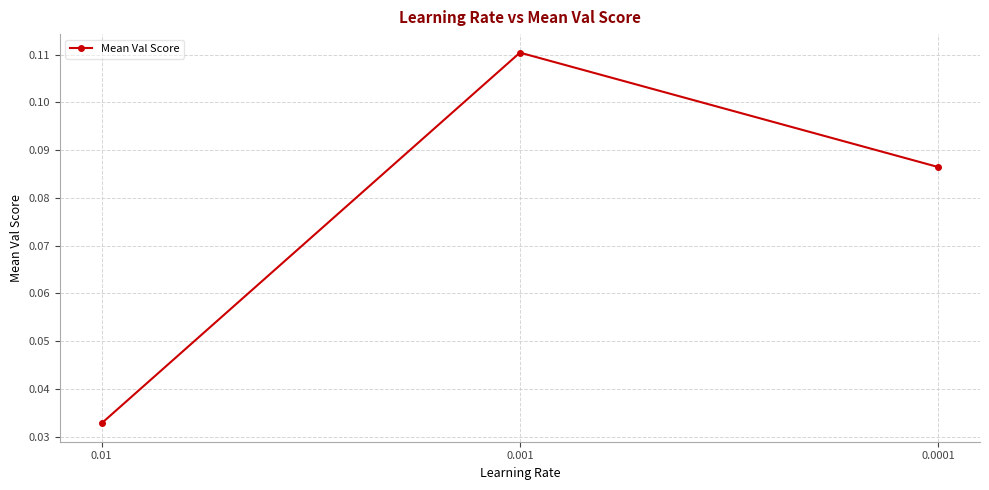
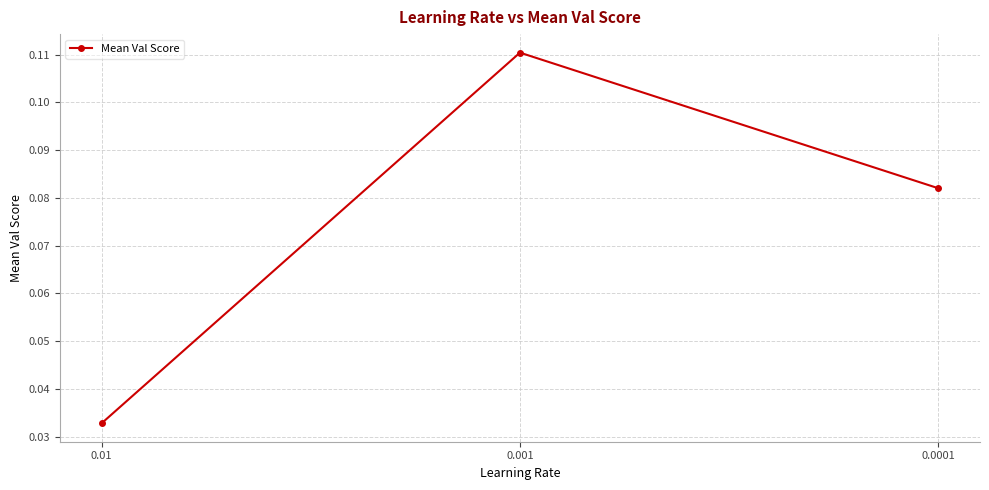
0.0001: 0.086 -> 0.082
